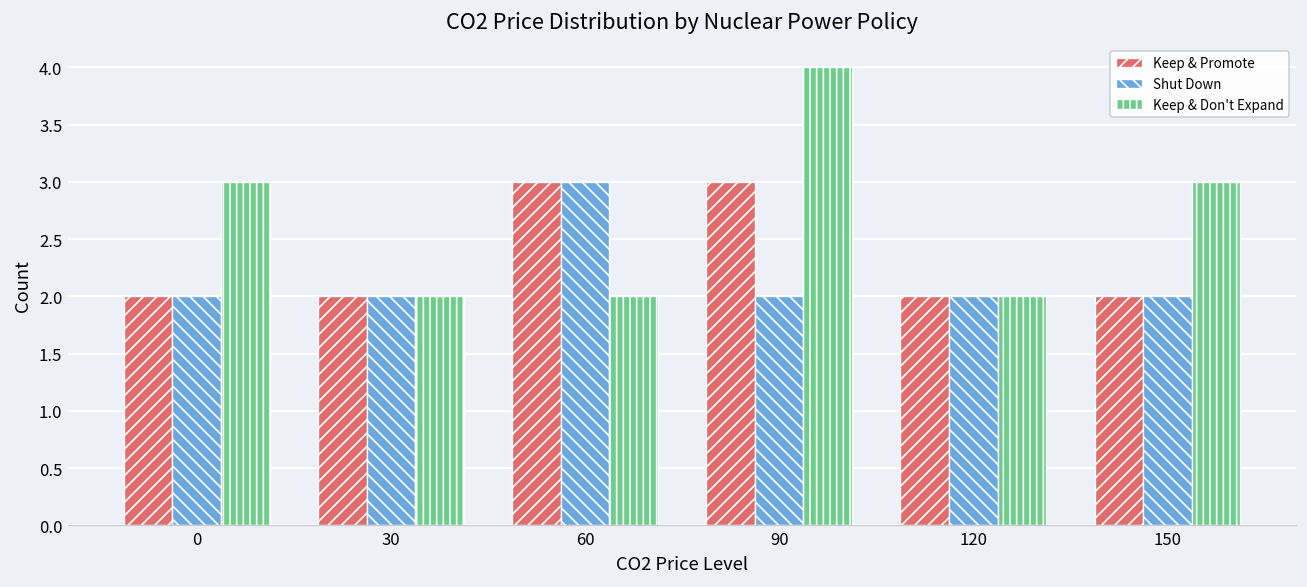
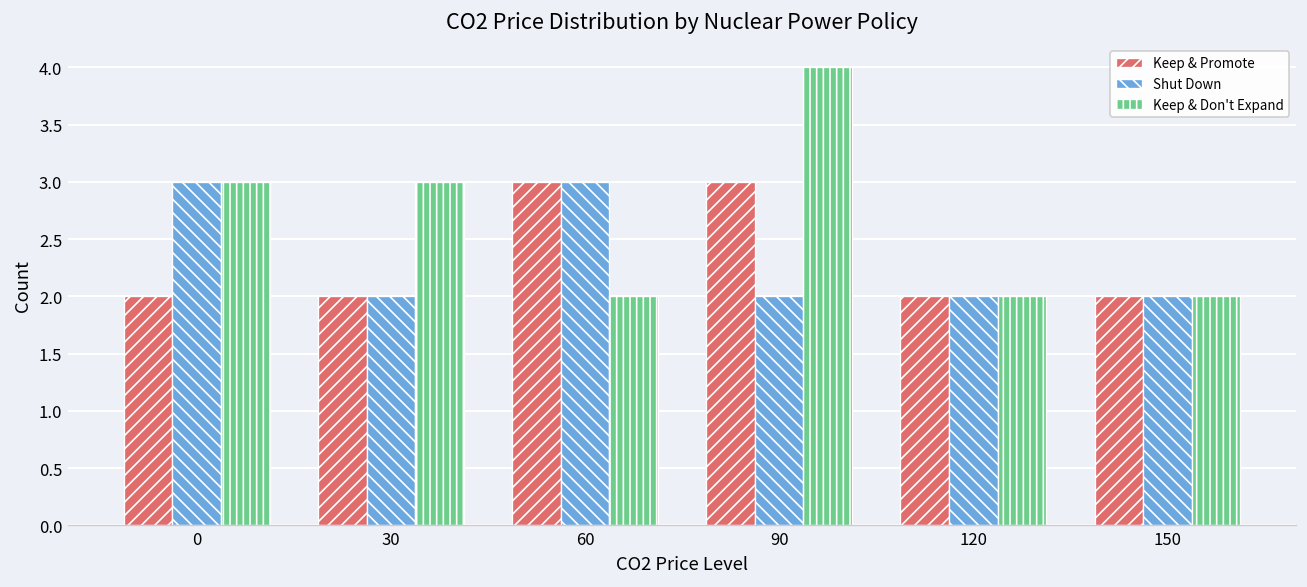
Shut Down, 0: 2 -> 3
Keep & Don't Expand, 30: 2 -> 3
Keep & Don't Expand, 150: 3 -> 2
